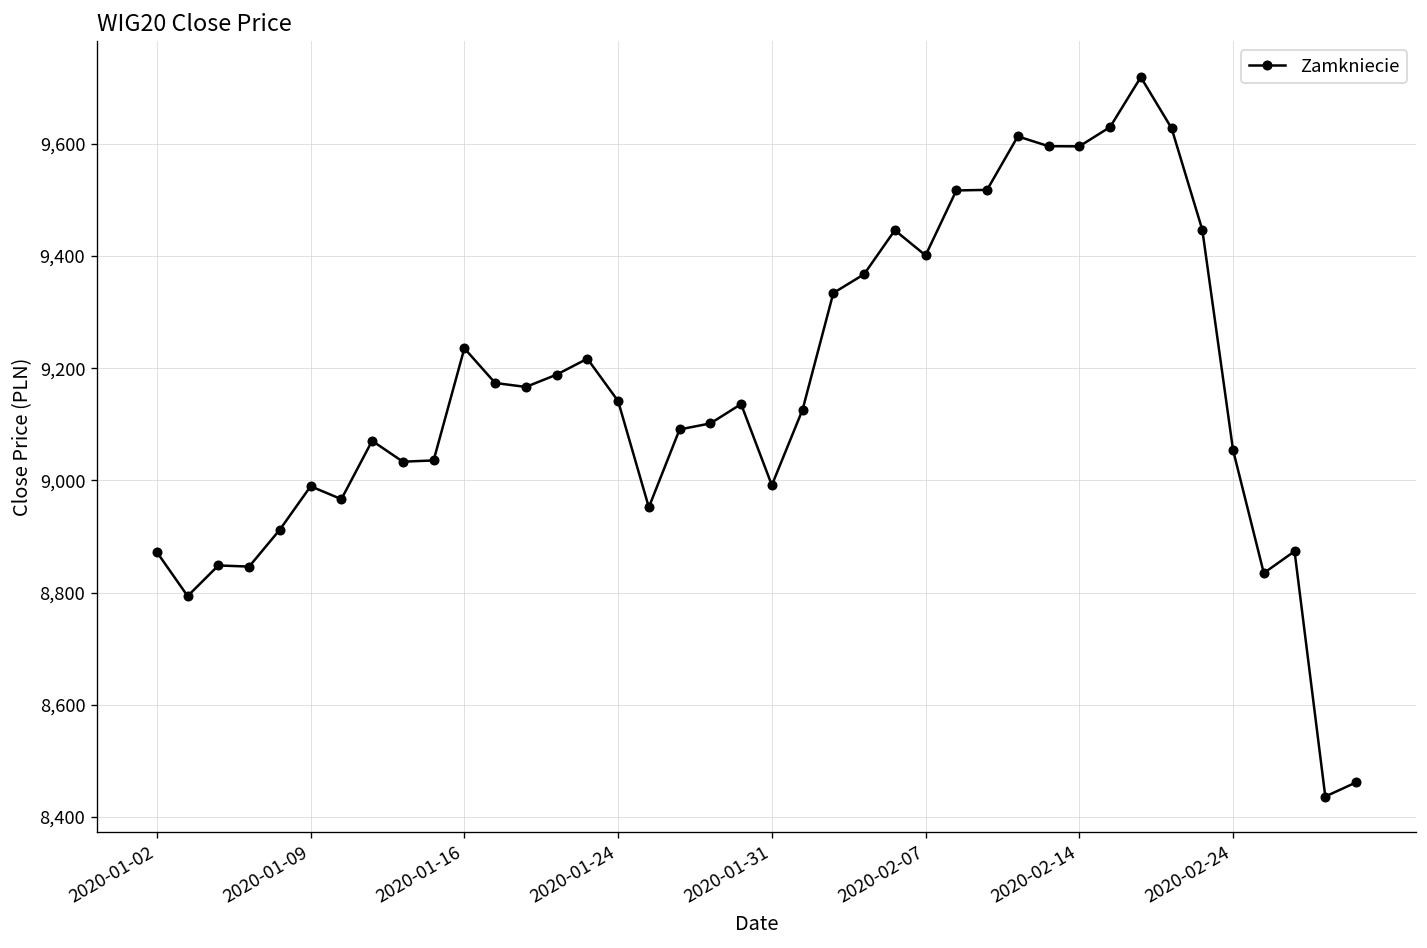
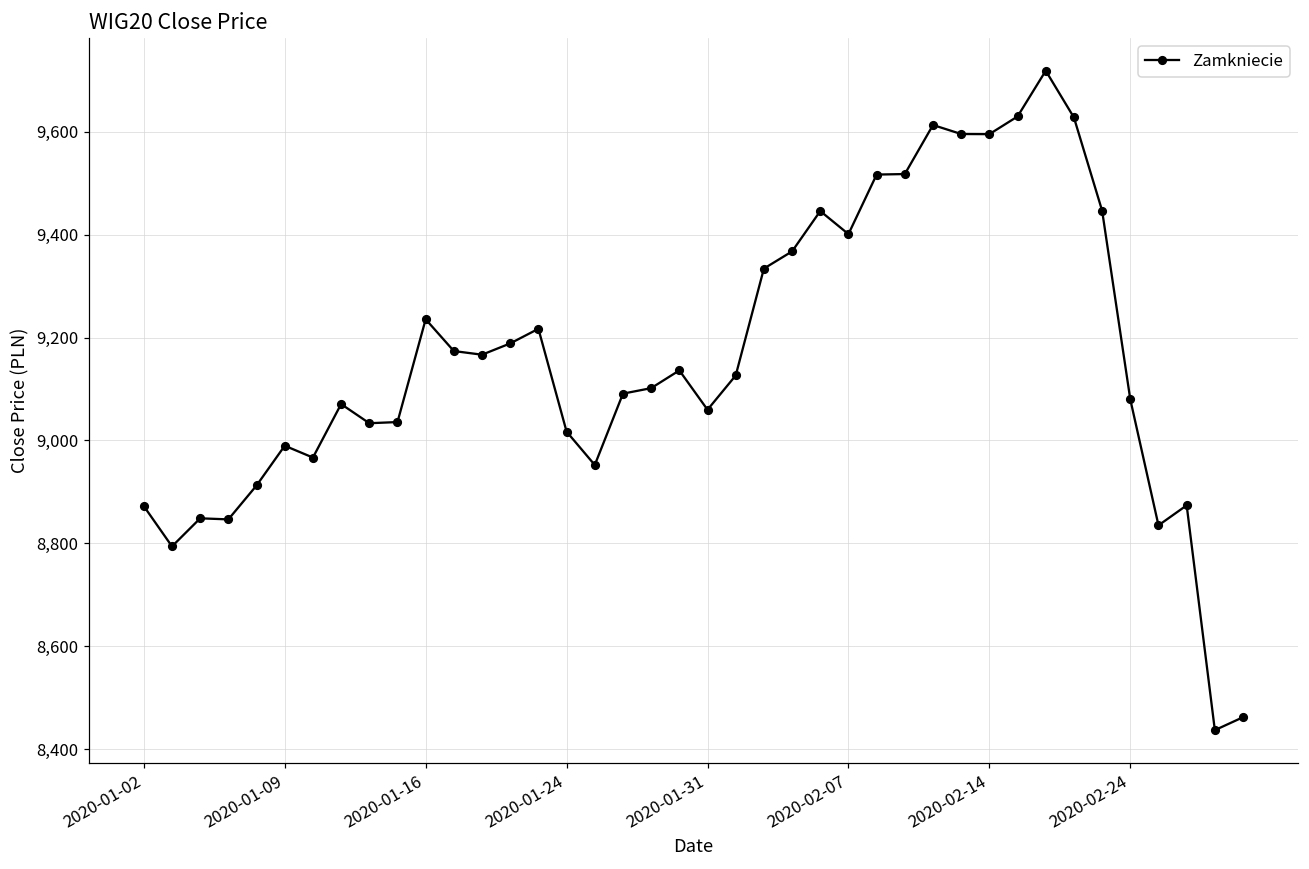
2020-01-24: 9,140 -> 9,020
2020-01-31: 8,990 -> 9,060
2020-02-24: 9,050 -> 9,080
